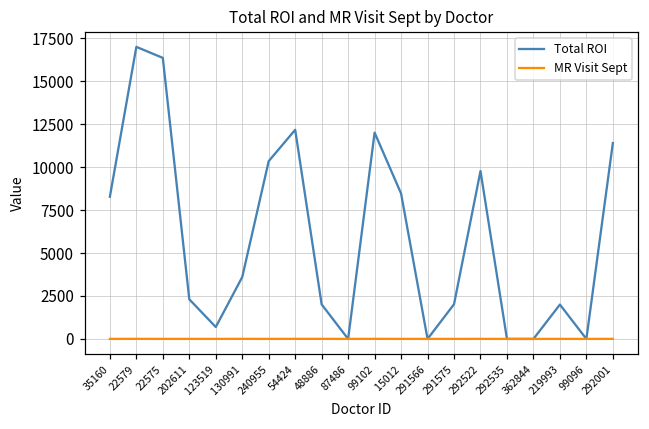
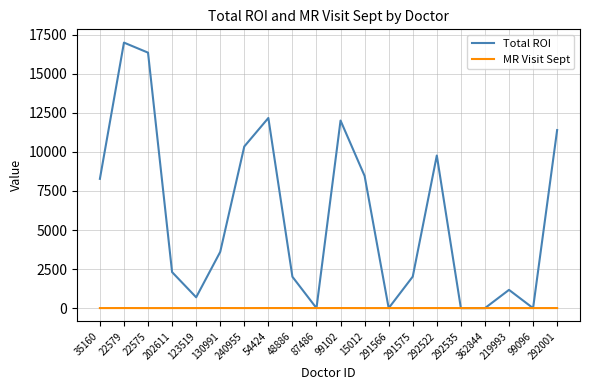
Total ROI, 219993: 2000 -> 1200
